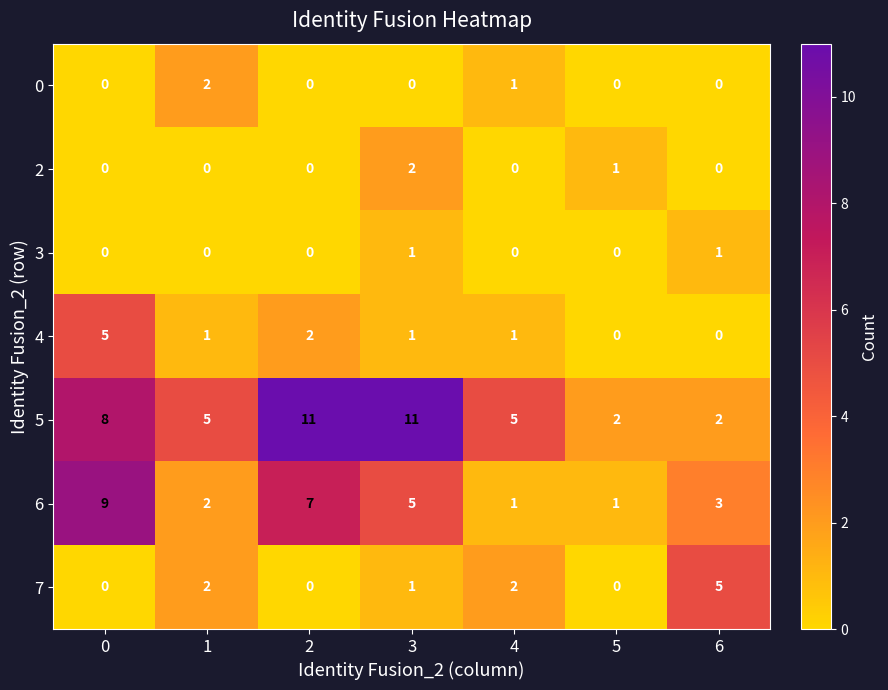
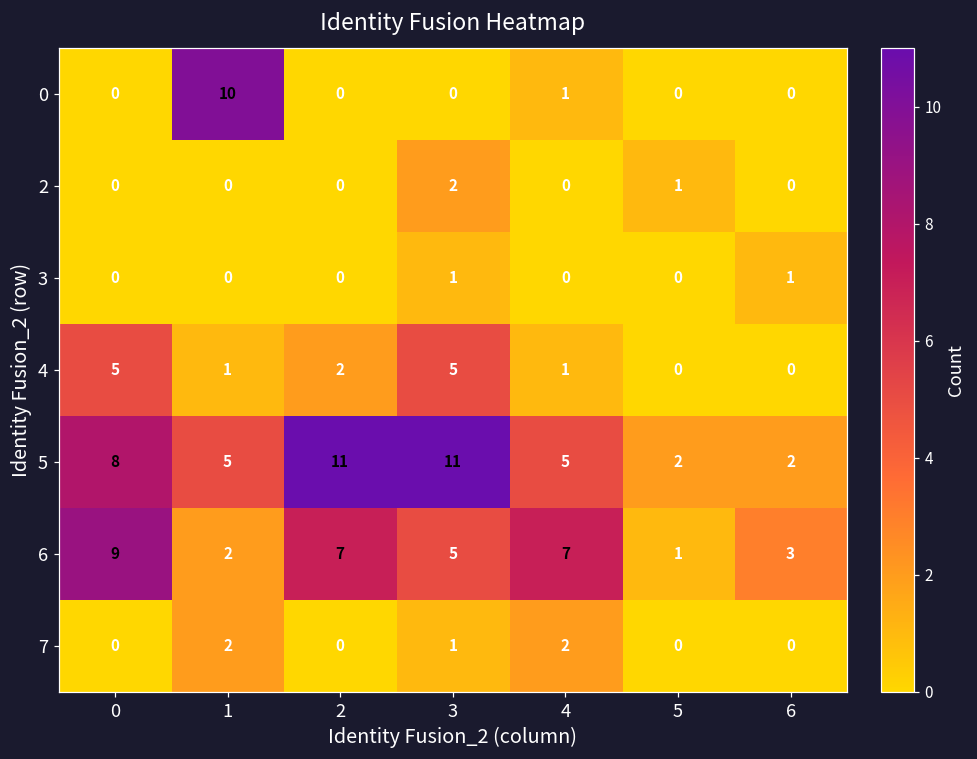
0, 1: 2 -> 10
4, 3: 1 -> 5
6, 4: 1 -> 7
7, 6: 5 -> 0
